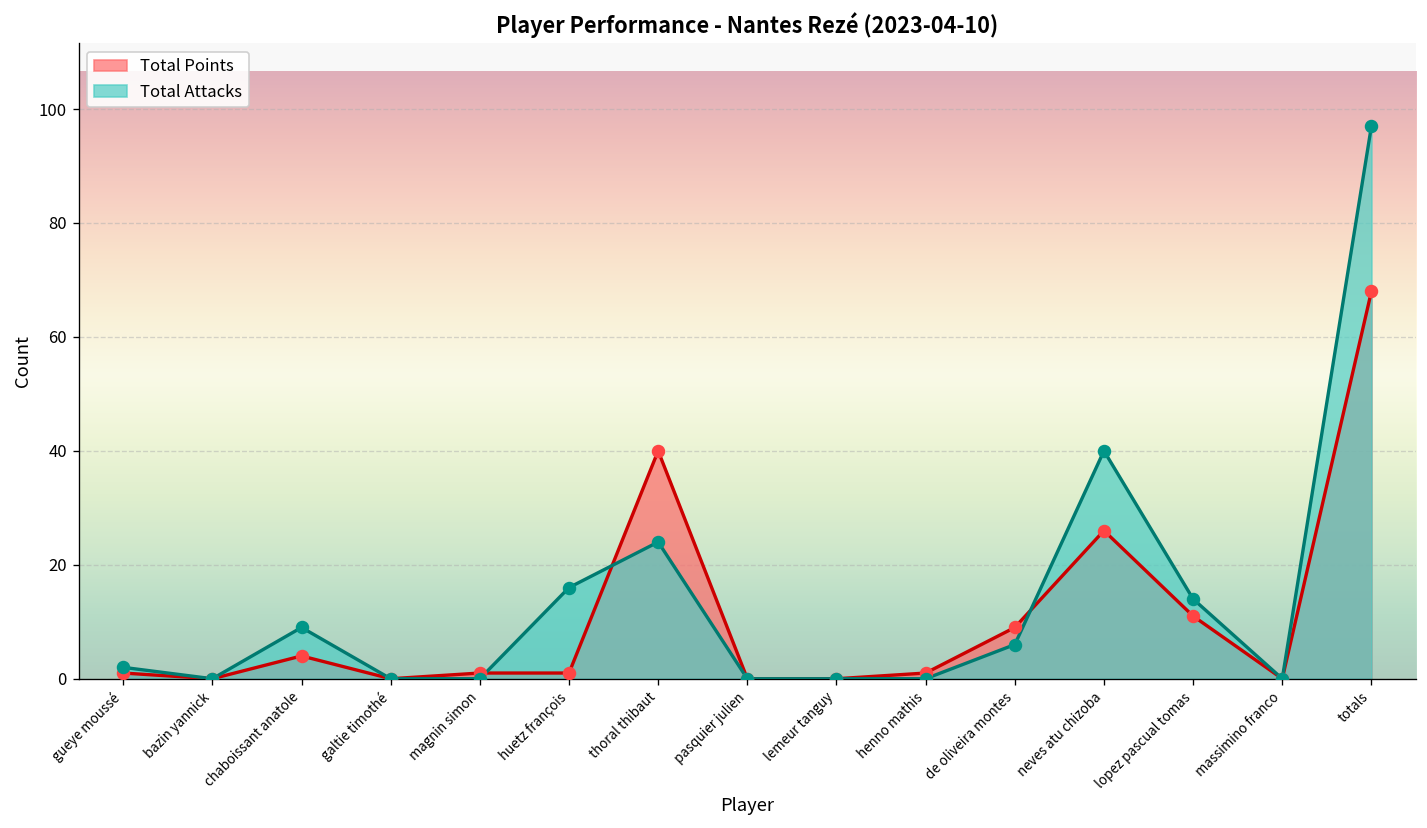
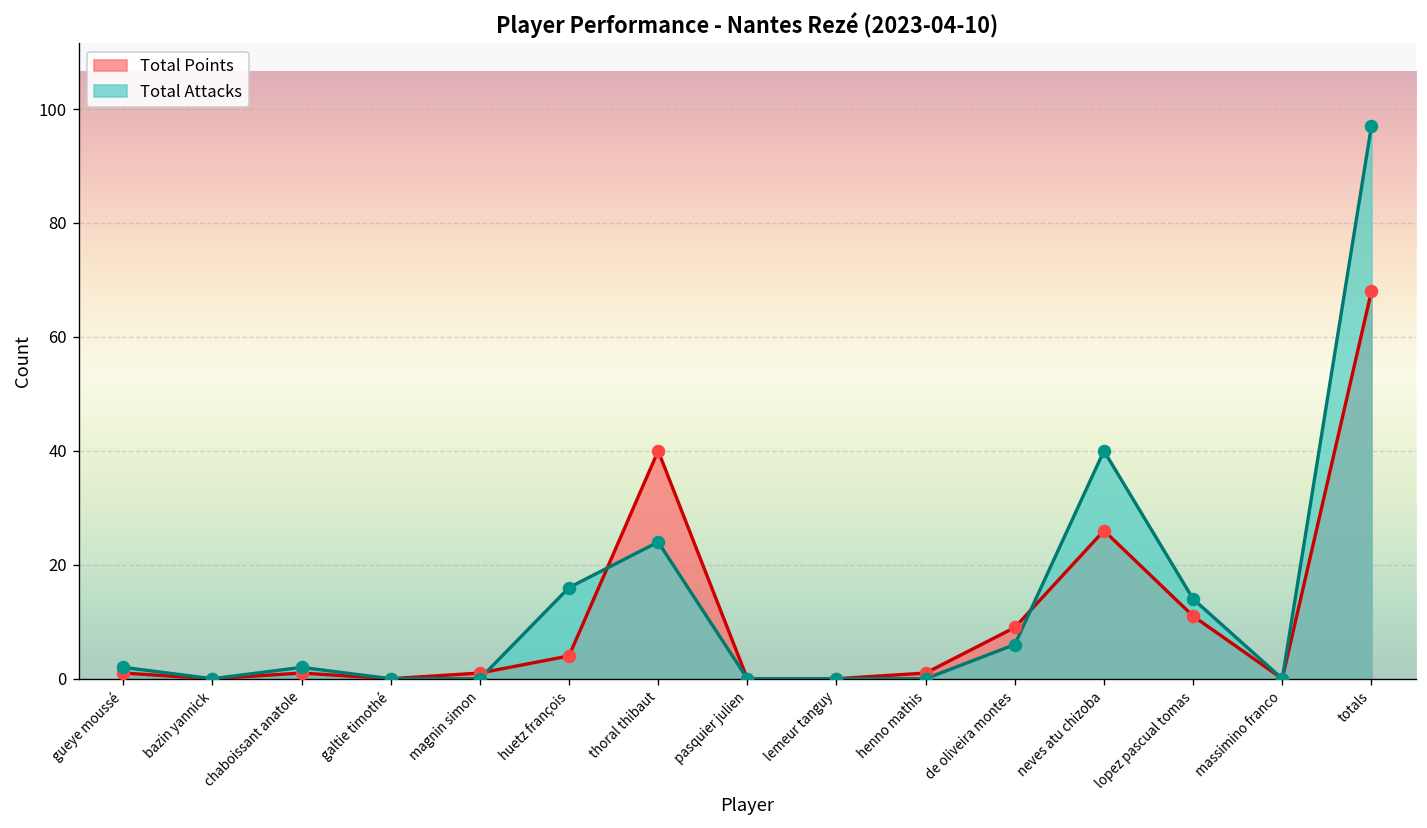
Total Points, chaboissant anatole: 4 -> 1
Total Attacks, chaboissant anatole: 9 -> 2
Total Points, huetz françois: 1 -> 4
